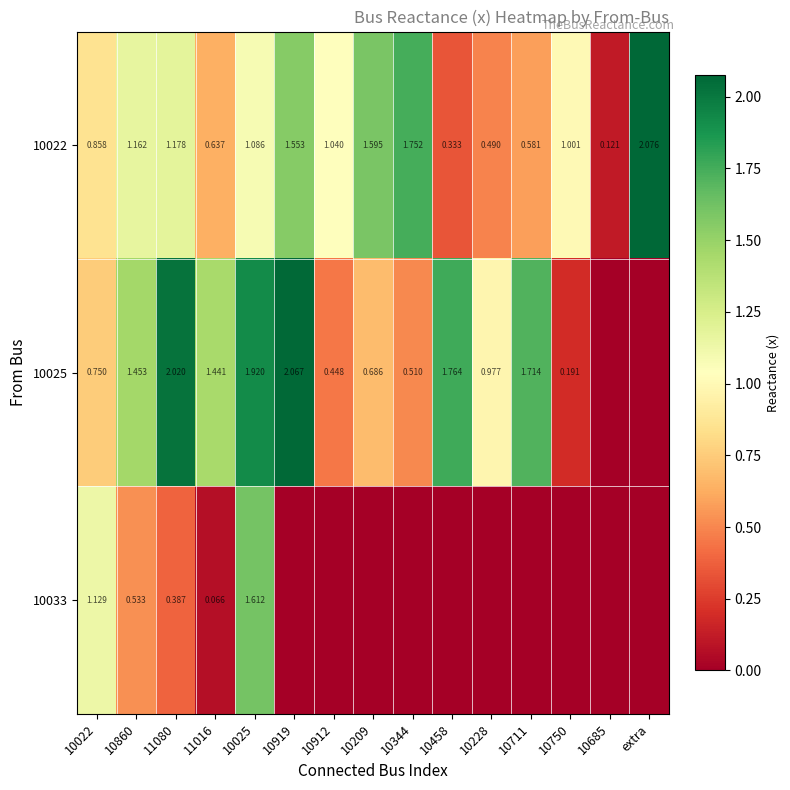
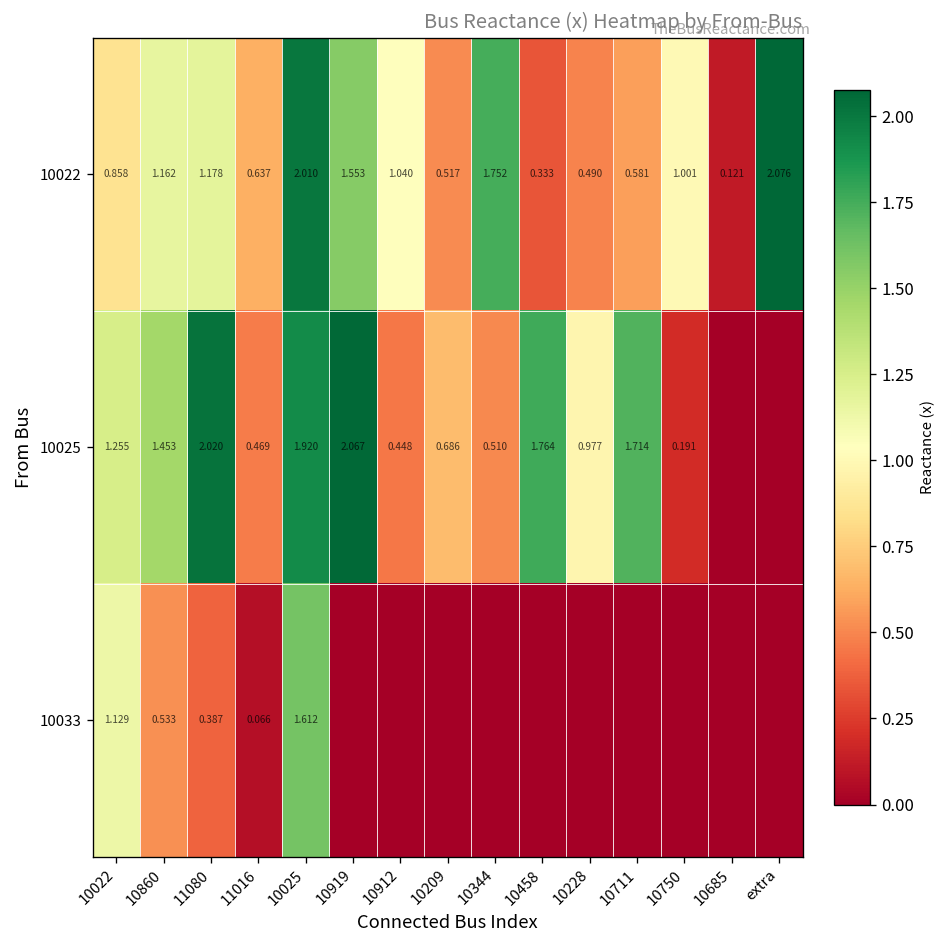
10022, 10025: 1.086 -> 2.010
10022, 10209: 1.595 -> 0.517
10025, 10022: 0.750 -> 1.255
10025, 11016: 1.441 -> 0.469
